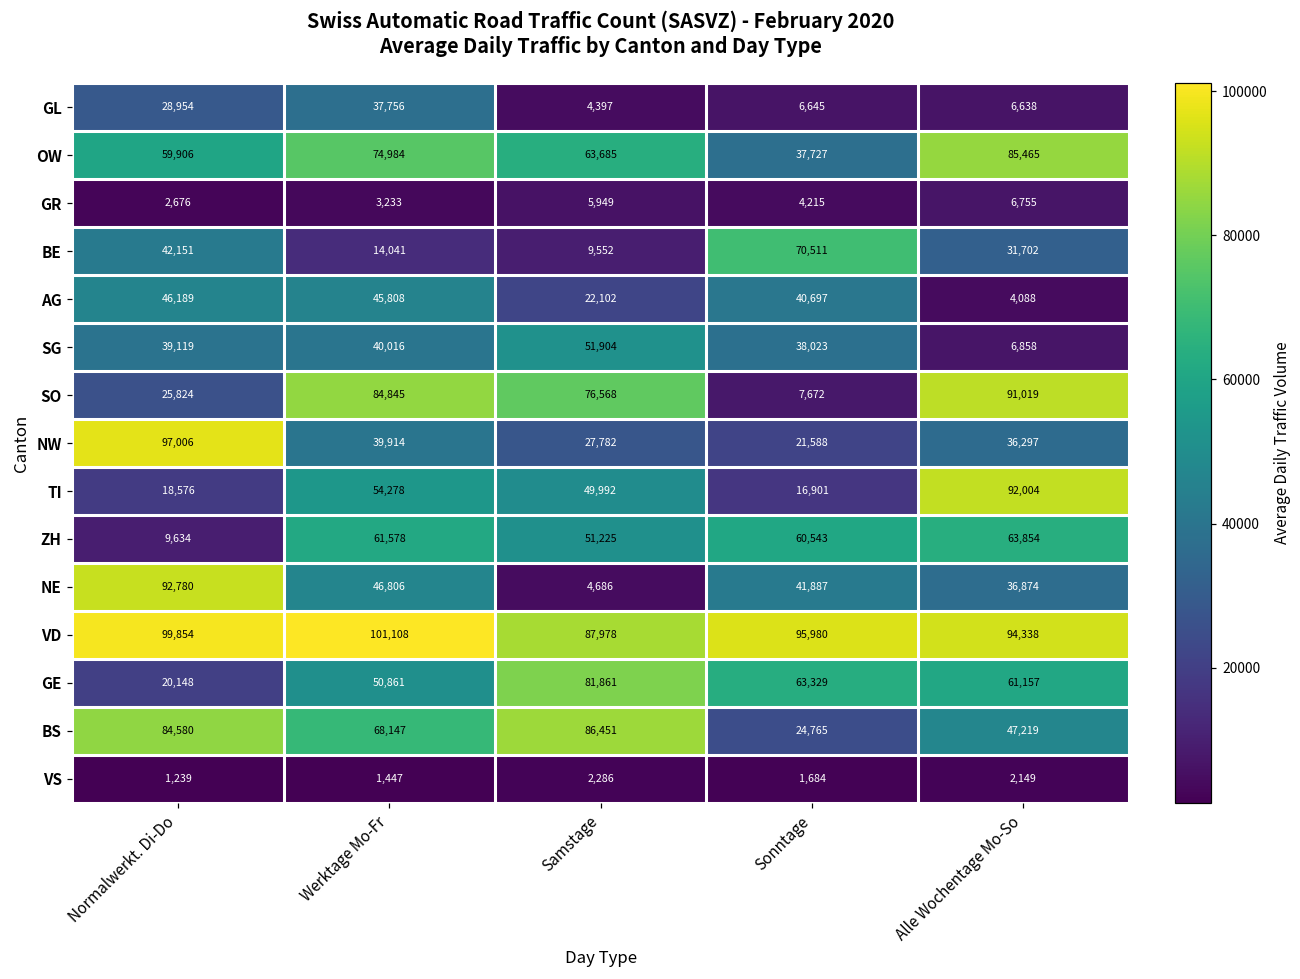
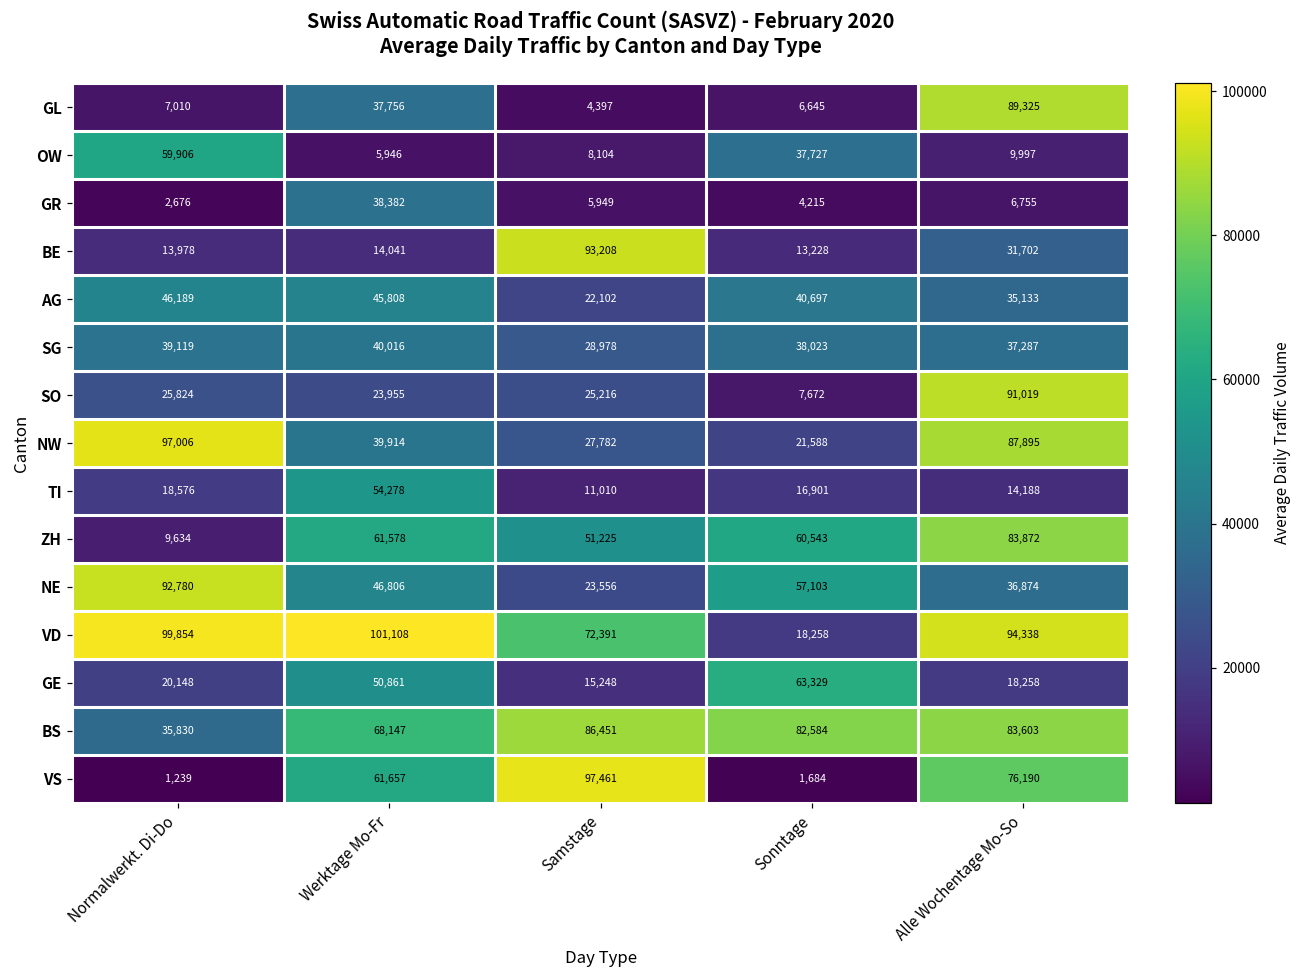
GL, Normalwerkt. Di-Do: 28,954 -> 7,010
GL, Alle Wochentage Mo-So: 6,638 -> 89,325
OW, Werktage Mo-Fr: 74,984 -> 5,946
OW, Samstage: 63,685 -> 8,104
OW, Alle Wochentage Mo-So: 85,465 -> 9,997
GR, Werktage Mo-Fr: 3,233 -> 38,382
BE, Normalwerkt. Di-Do: 42,151 -> 13,978
BE, Samstage: 9,552 -> 93,208
BE, Sonntage: 70,511 -> 13,228
AG, Alle Wochentage Mo-So: 4,088 -> 35,133
SG, Samstage: 51,904 -> 28,978
SG, Alle Wochentage Mo-So: 6,858 -> 37,287
SO, Werktage Mo-Fr: 84,845 -> 23,955
SO, Samstage: 76,568 -> 25,216
NW, Alle Wochentage Mo-So: 36,297 -> 87,895
TI, Samstage: 49,992 -> 11,010
TI, Alle Wochentage Mo-So: 92,004 -> 14,188
ZH, Alle Wochentage Mo-So: 63,854 -> 83,872
NE, Samstage: 4,686 -> 23,556
NE, Sonntage: 41,887 -> 57,103
VD, Samstage: 87,978 -> 72,391
VD, Sonntage: 95,980 -> 18,258
GE, Samstage: 81,861 -> 15,248
GE, Alle Wochentage Mo-So: 61,157 -> 18,258
BS, Normalwerkt. Di-Do: 84,580 -> 35,830
BS, Sonntage: 24,765 -> 82,584
BS, Alle Wochentage Mo-So: 47,219 -> 83,603
VS, Werktage Mo-Fr: 1,447 -> 61,657
VS, Samstage: 2,286 -> 97,461
VS, Alle Wochentage Mo-So: 2,149 -> 76,190
